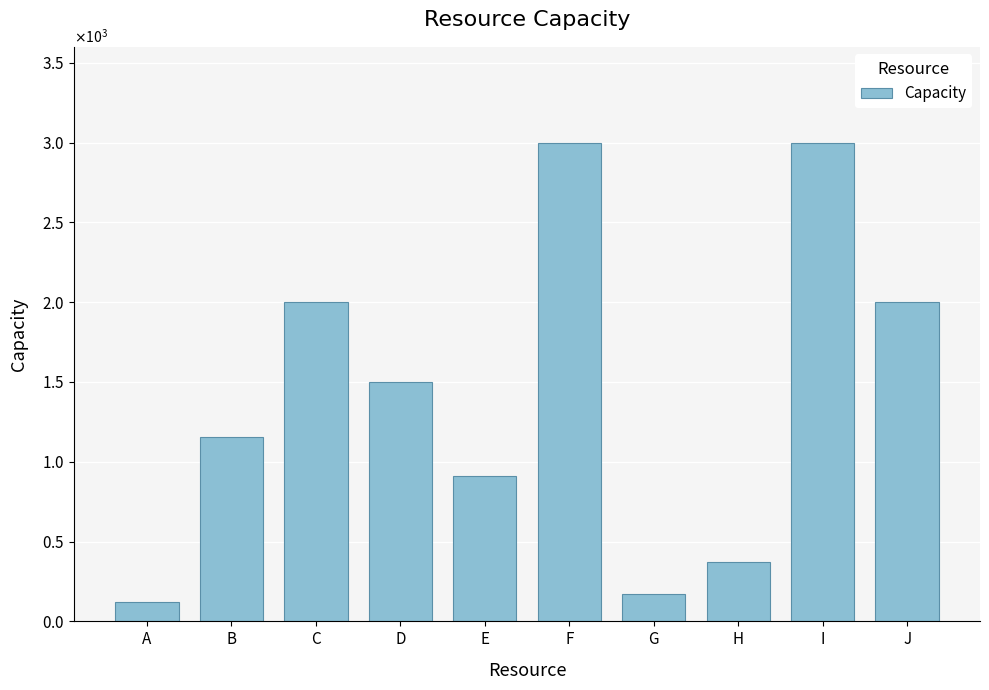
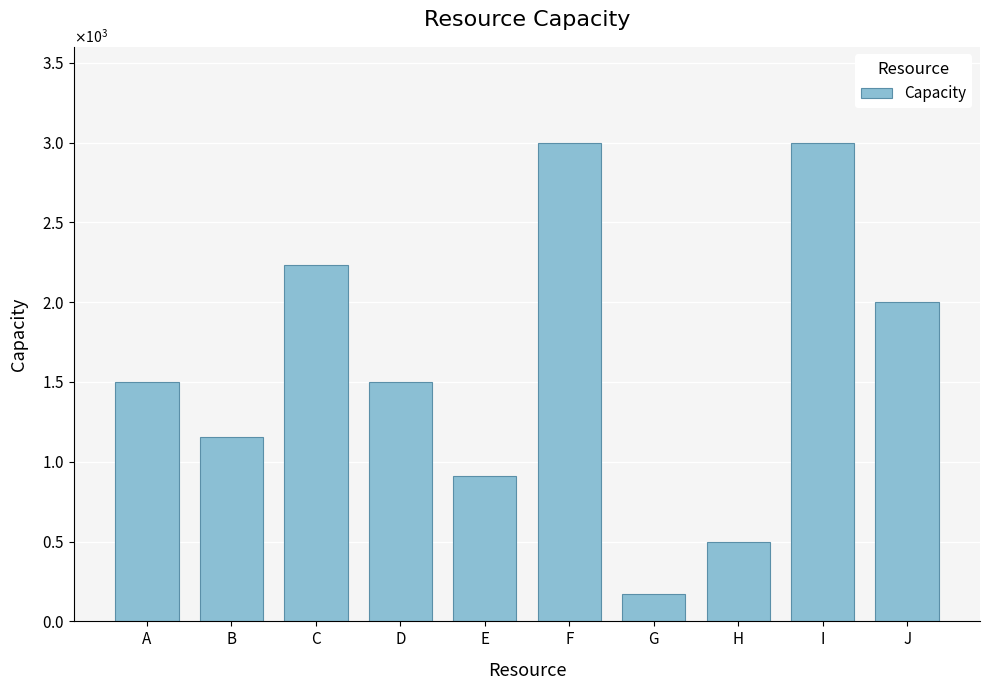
A: 120 -> 1500
C: 2000 -> 2230
H: 370 -> 500
